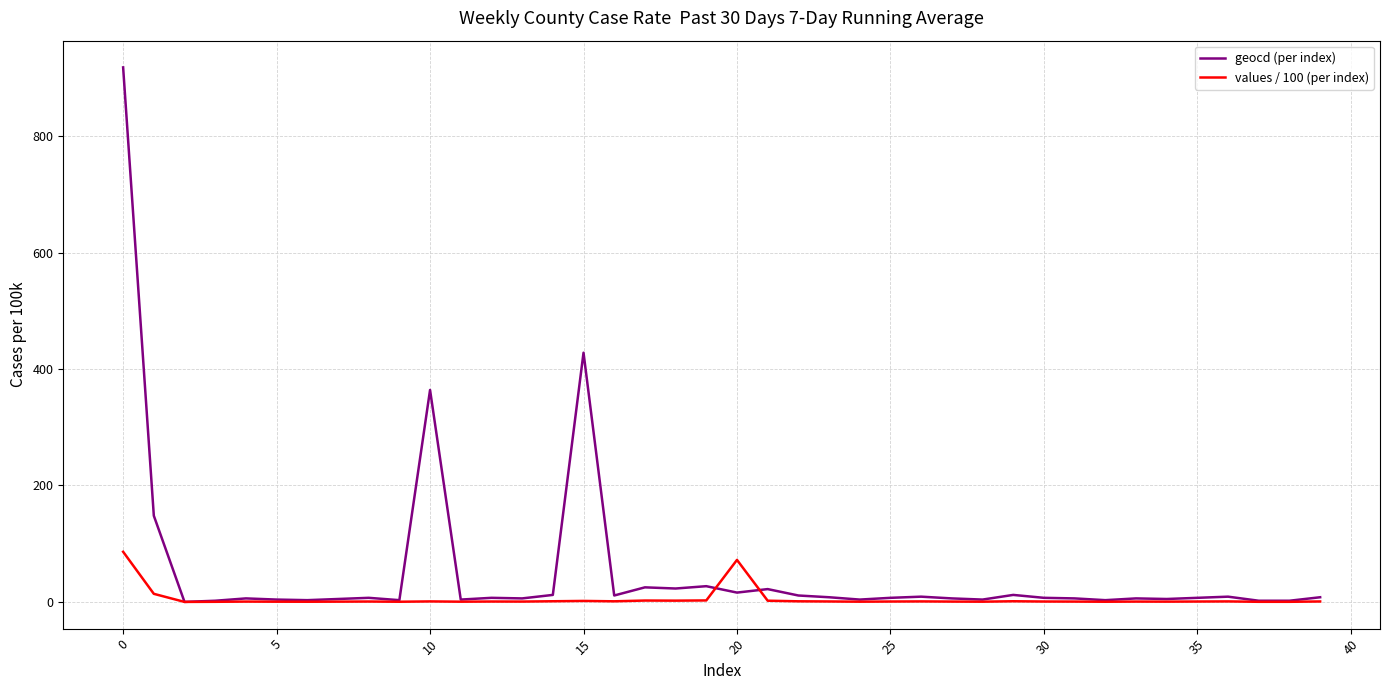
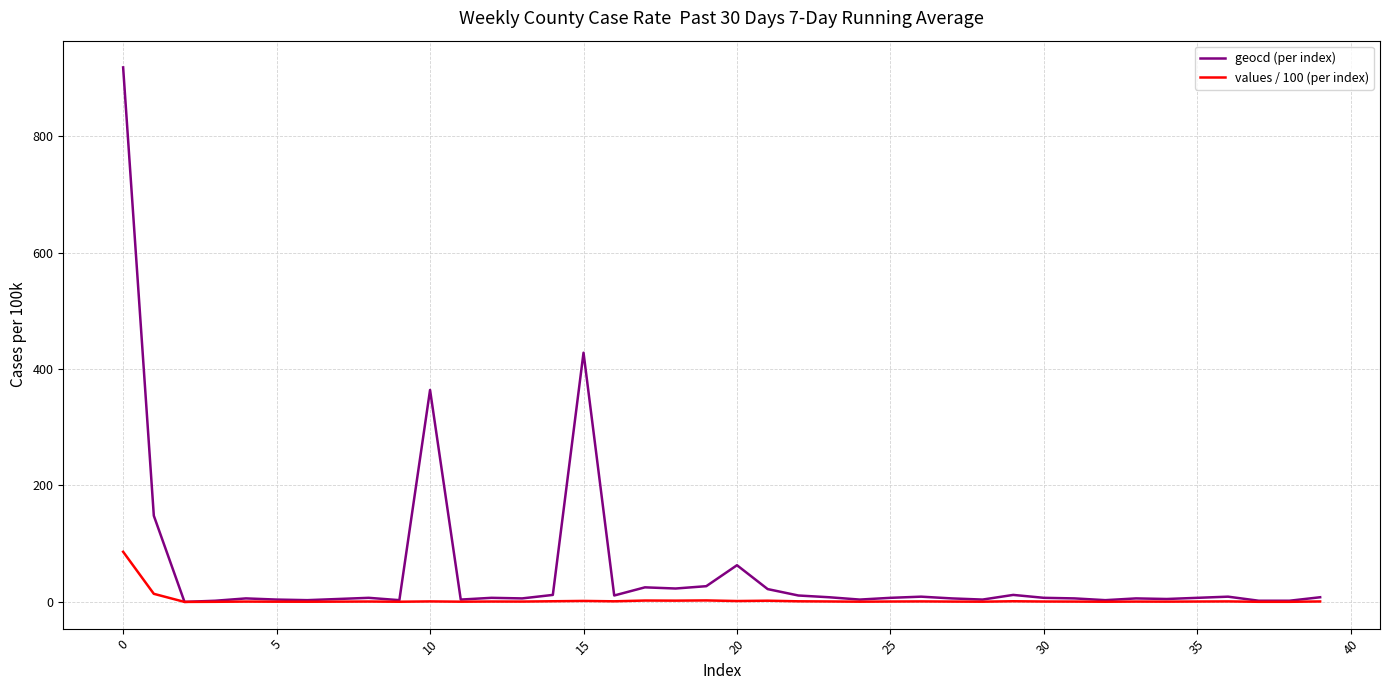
geocd (per index), 20: 20 -> 60
values / 100 (per index), 20: 70 -> 0
